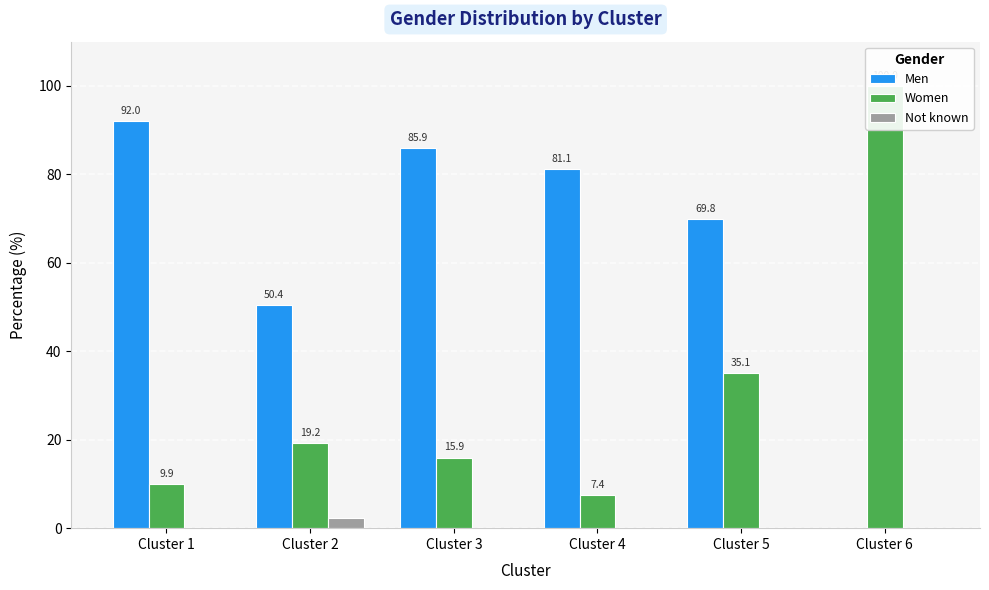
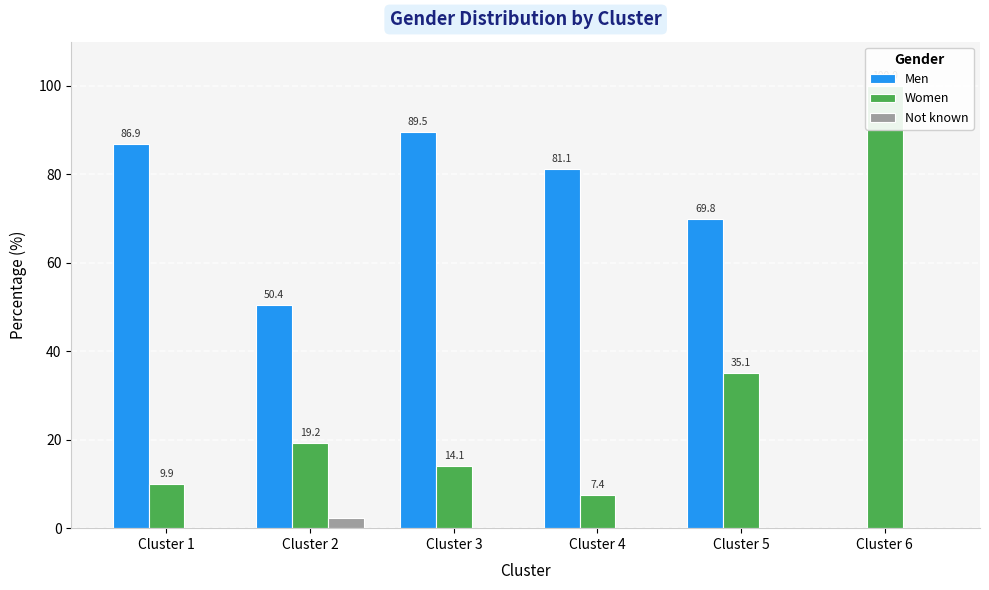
Men, Cluster 1: 92.0 -> 86.9
Men, Cluster 3: 85.9 -> 89.5
Women, Cluster 3: 15.9 -> 14.1
